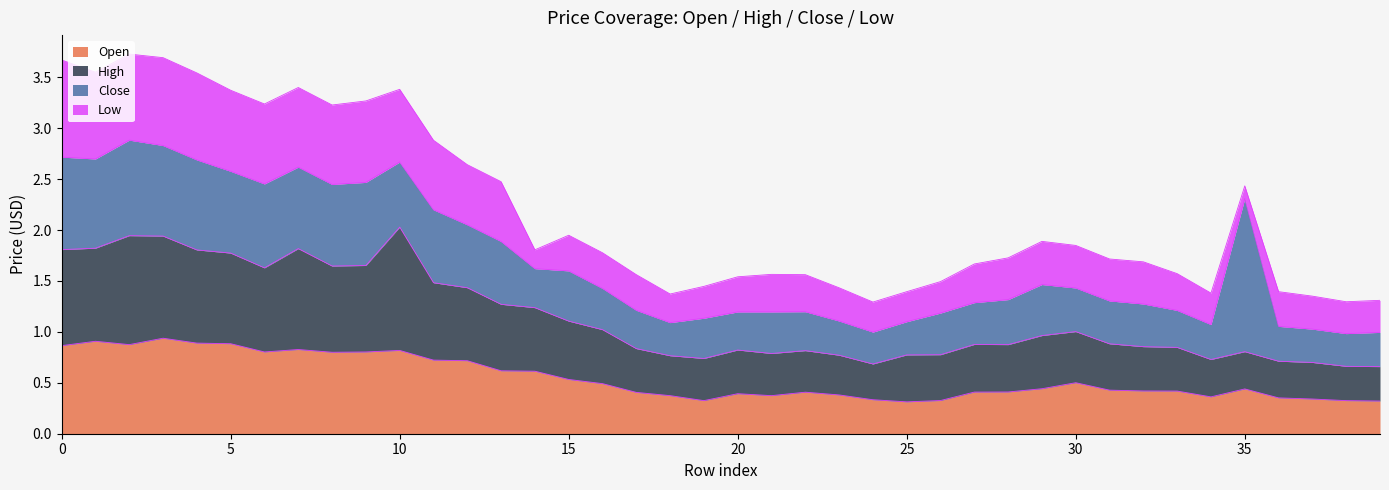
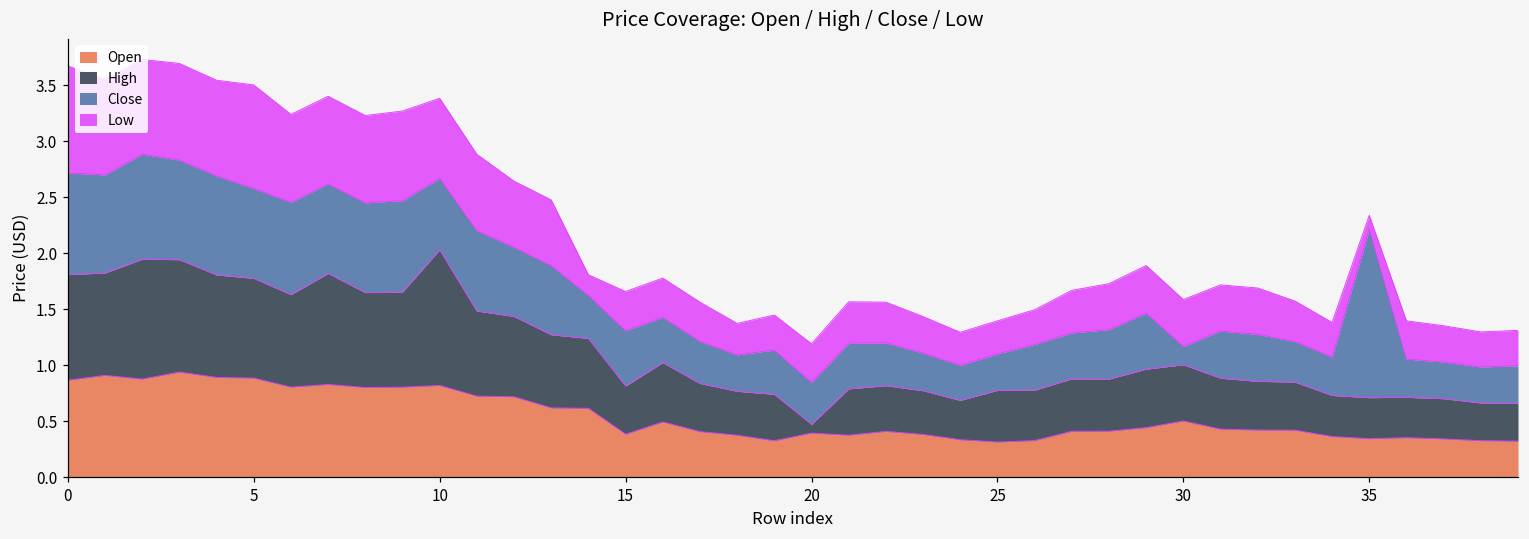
Low, 5: 0.80 -> 0.92
Open, 15: 0.53 -> 0.38
High, 15: 0.57 -> 0.43
High, 20: 0.43 -> 0.08
Close, 30: 0.43 -> 0.16
Open, 35: 0.44 -> 0.34
